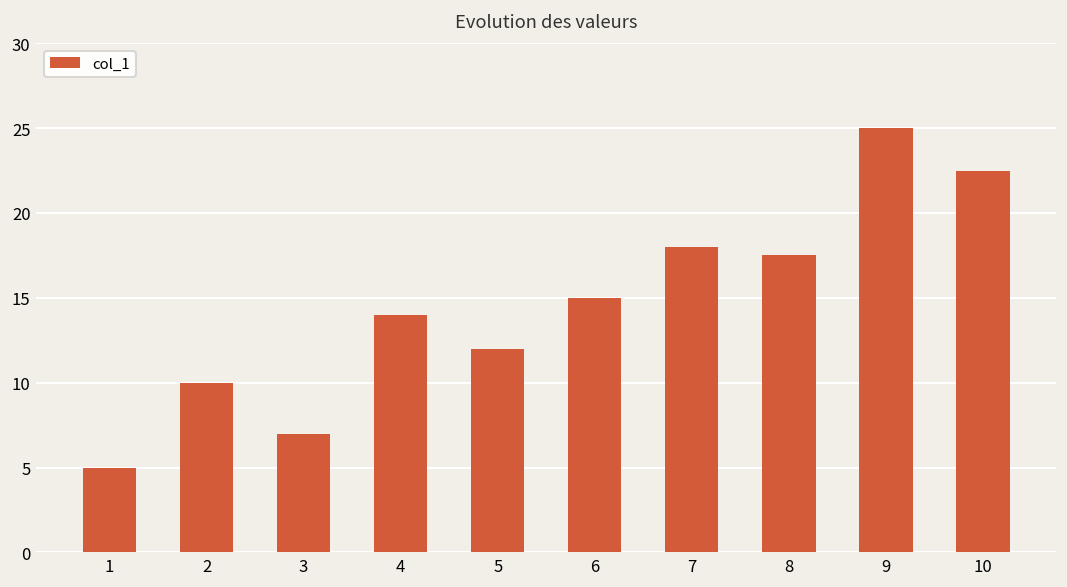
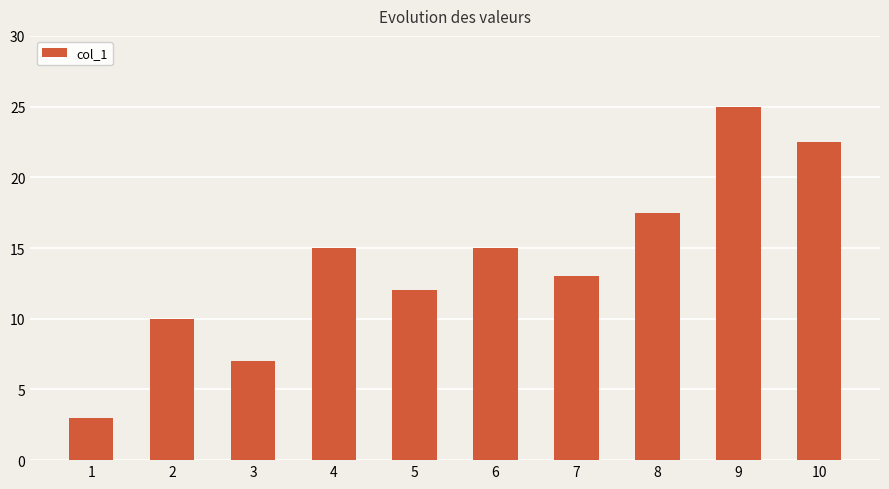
1: 5 -> 3
4: 14 -> 15
7: 18 -> 13
